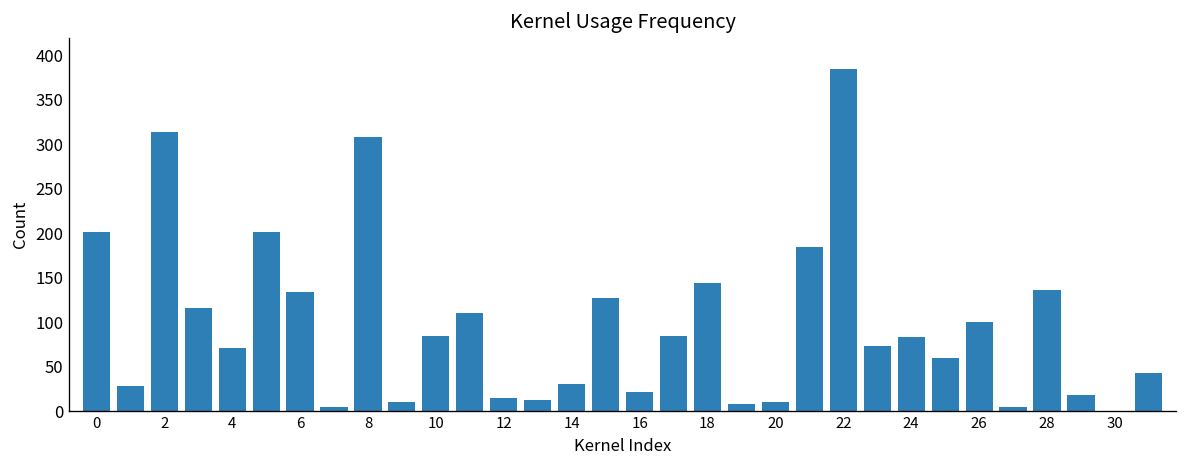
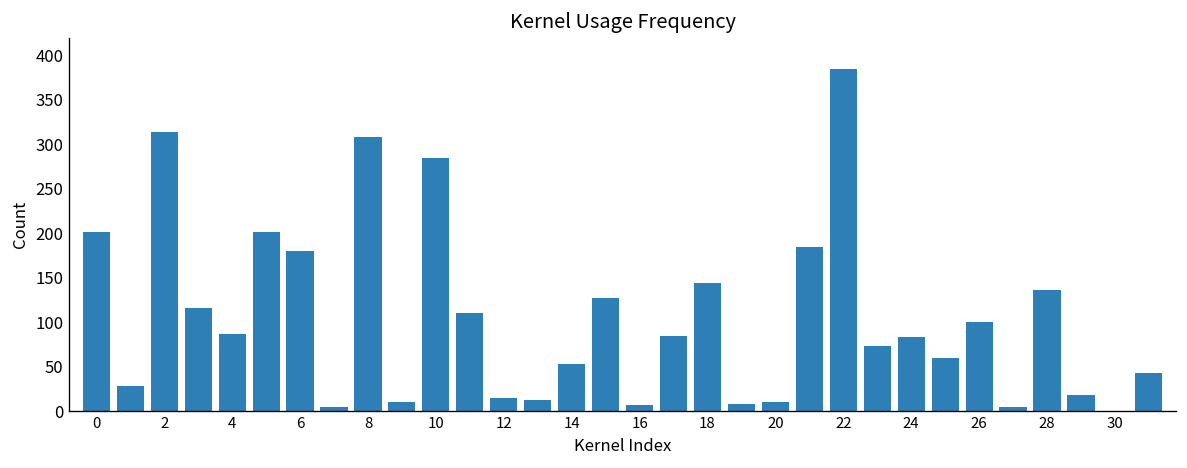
4: 70 -> 90
6: 130 -> 180
10: 90 -> 290
14: 30 -> 50
16: 20 -> 10
